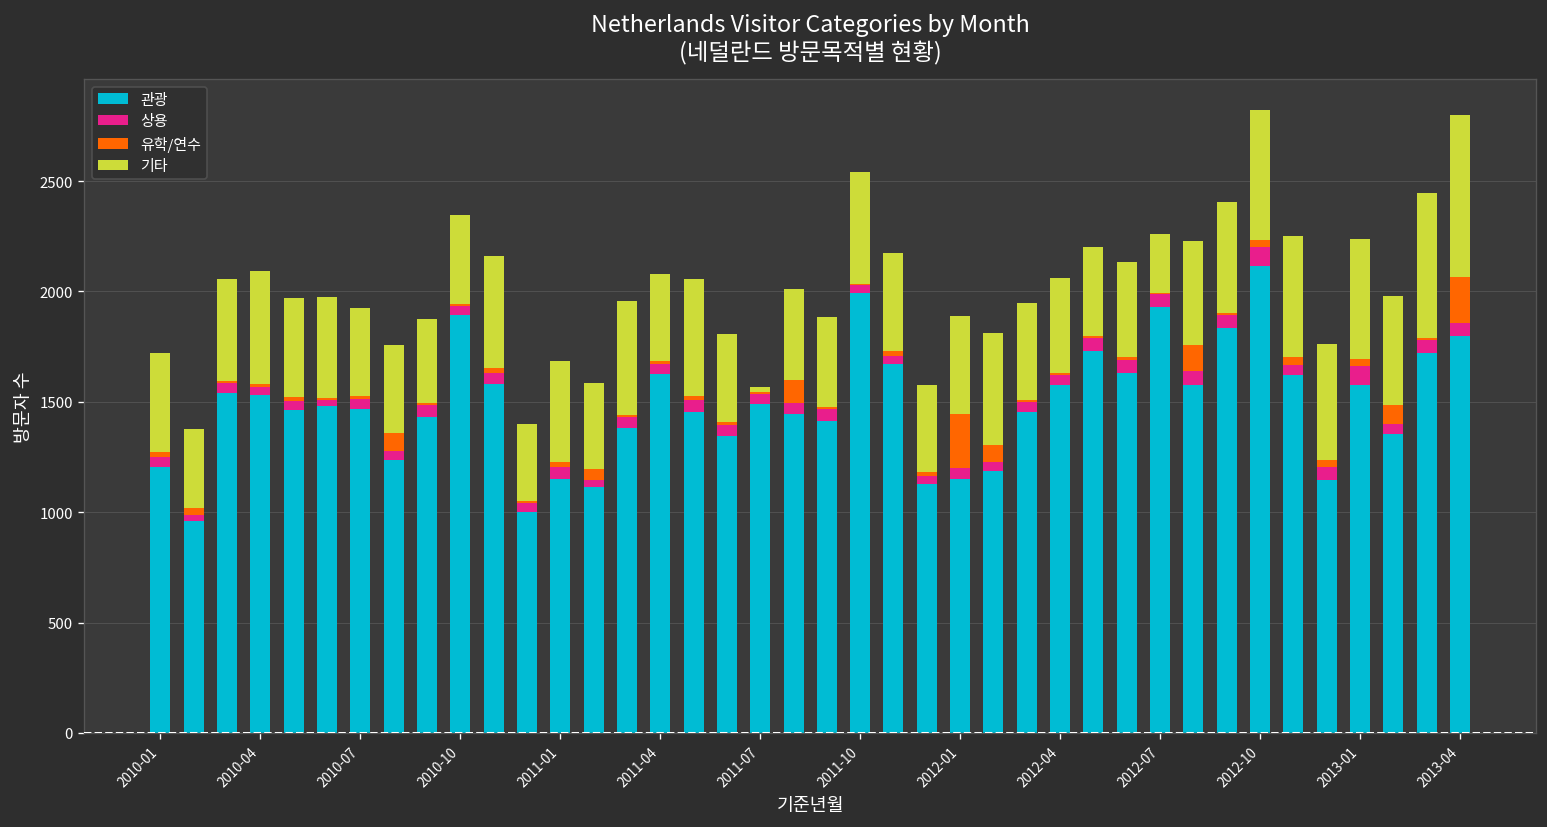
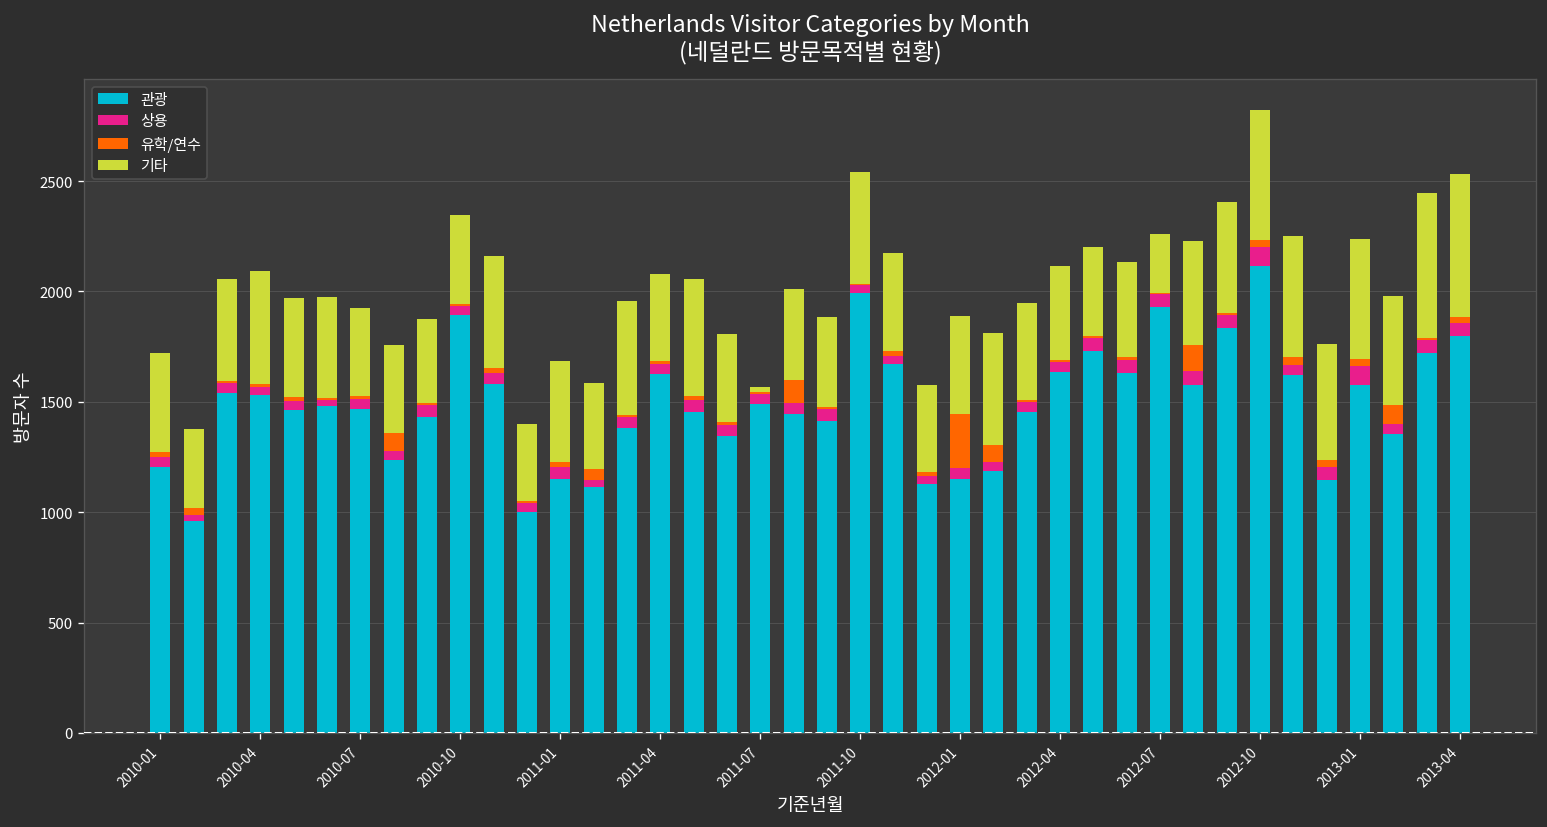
관광, 2012-04: 1580 -> 1640
유학/연수, 2013-04: 210 -> 30
기타, 2013-04: 740 -> 650
